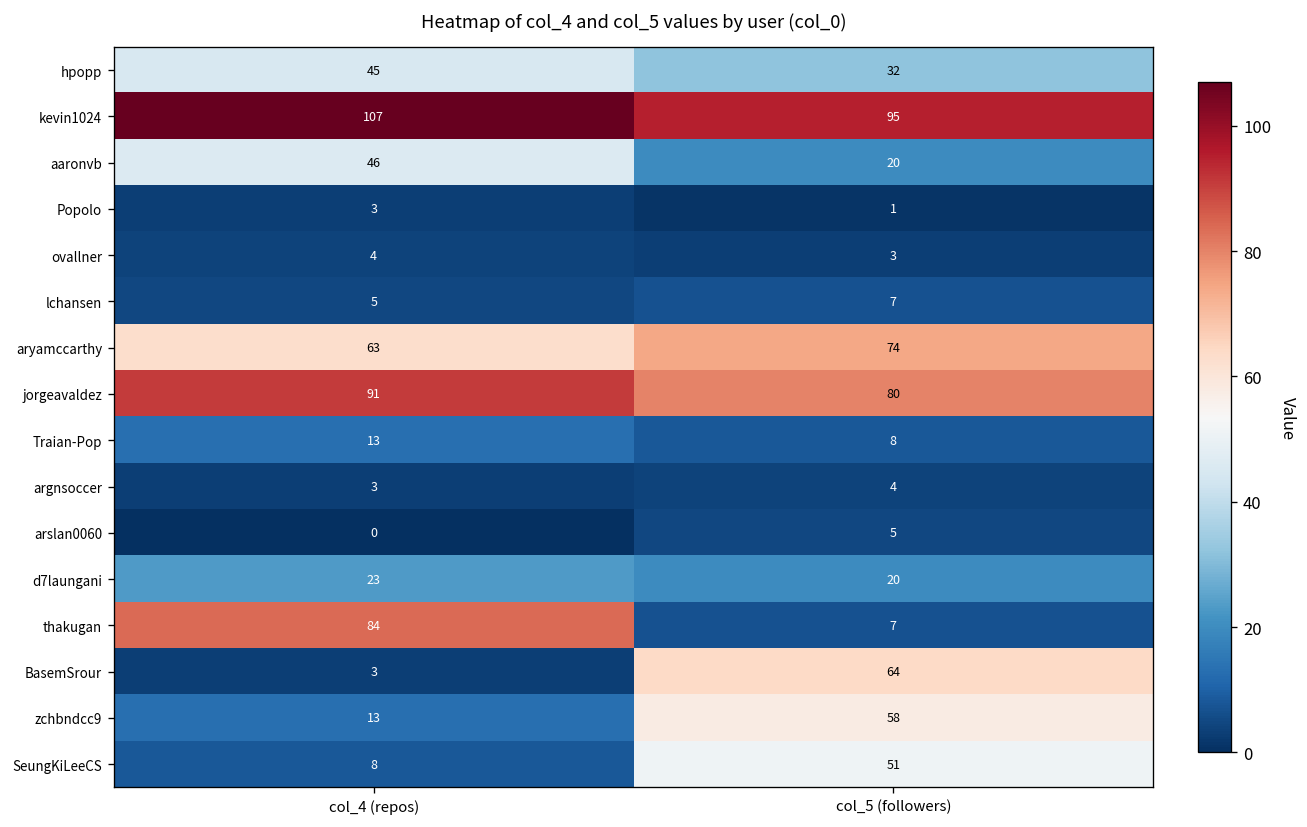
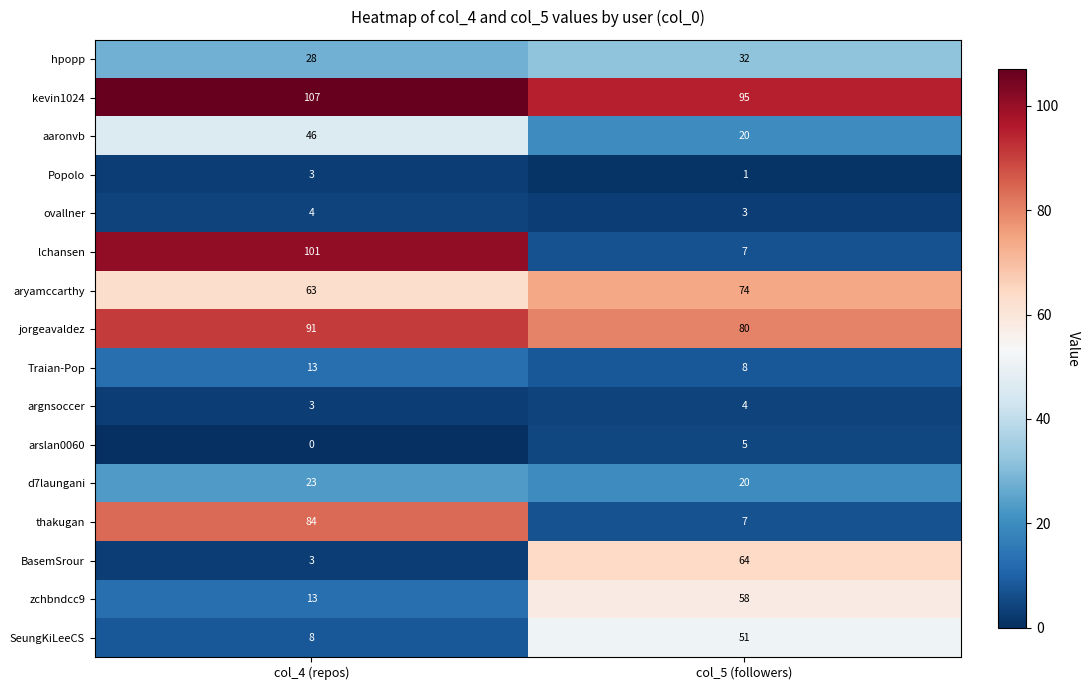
hpopp, col_4 (repos): 45 -> 28
lchansen, col_4 (repos): 5 -> 101
